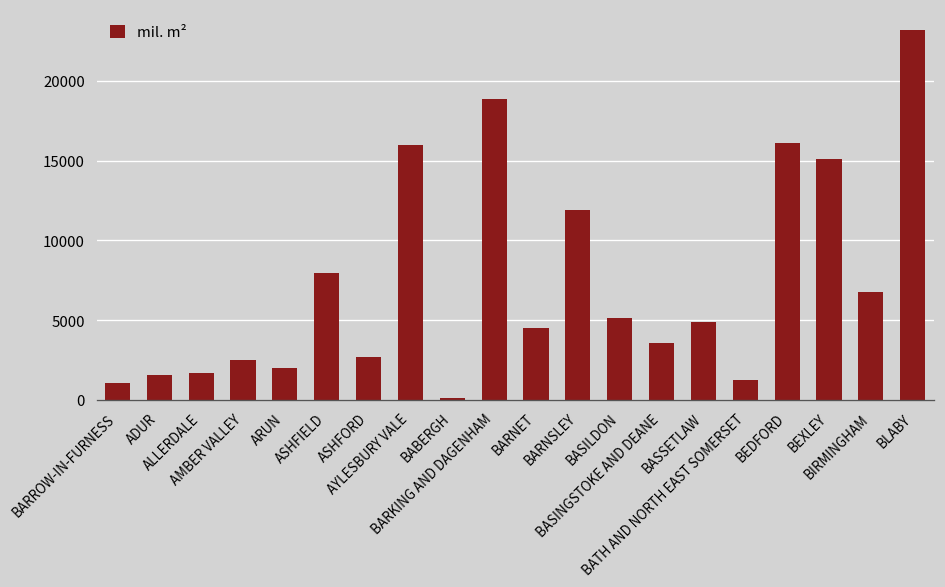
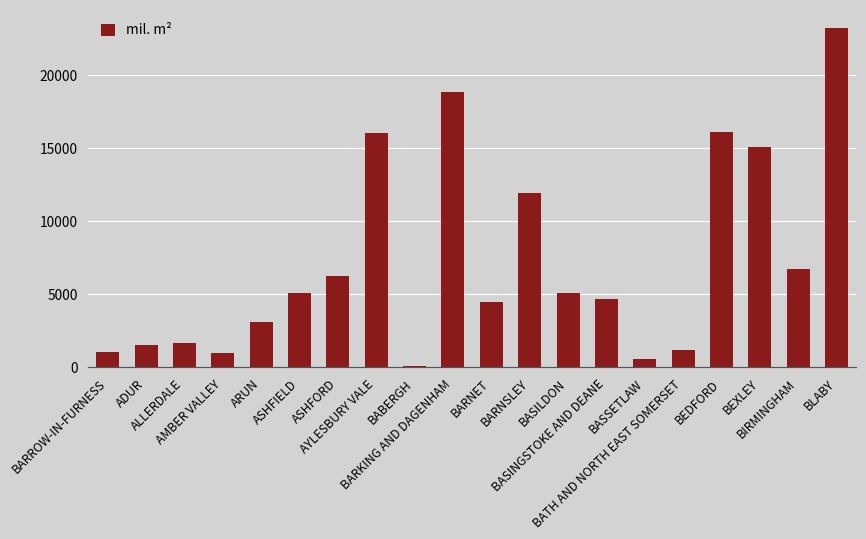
AMBER VALLEY: 2500 -> 1000
ARUN: 2000 -> 3100
ASHFIELD: 7900 -> 5100
ASHFORD: 2700 -> 6300
BASINGSTOKE AND DEANE: 3600 -> 4700
BASSETLAW: 4900 -> 500
